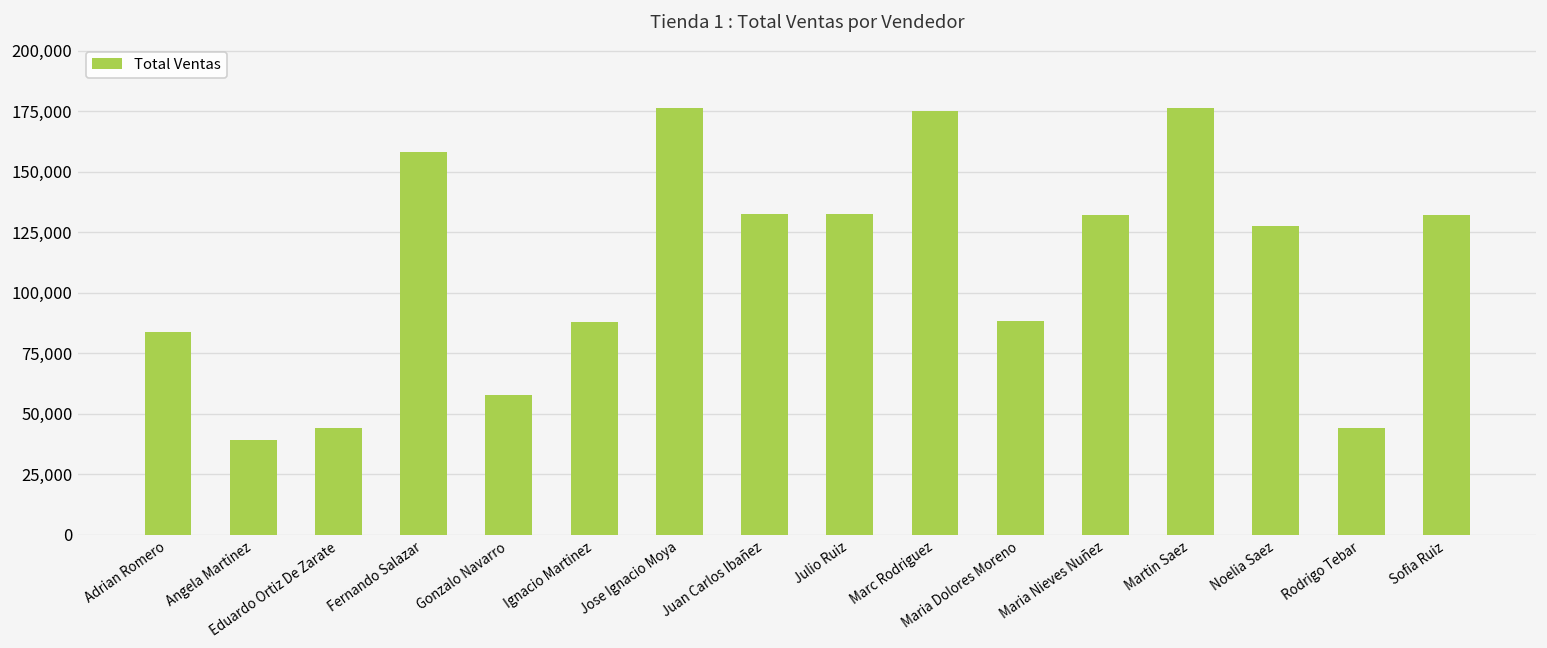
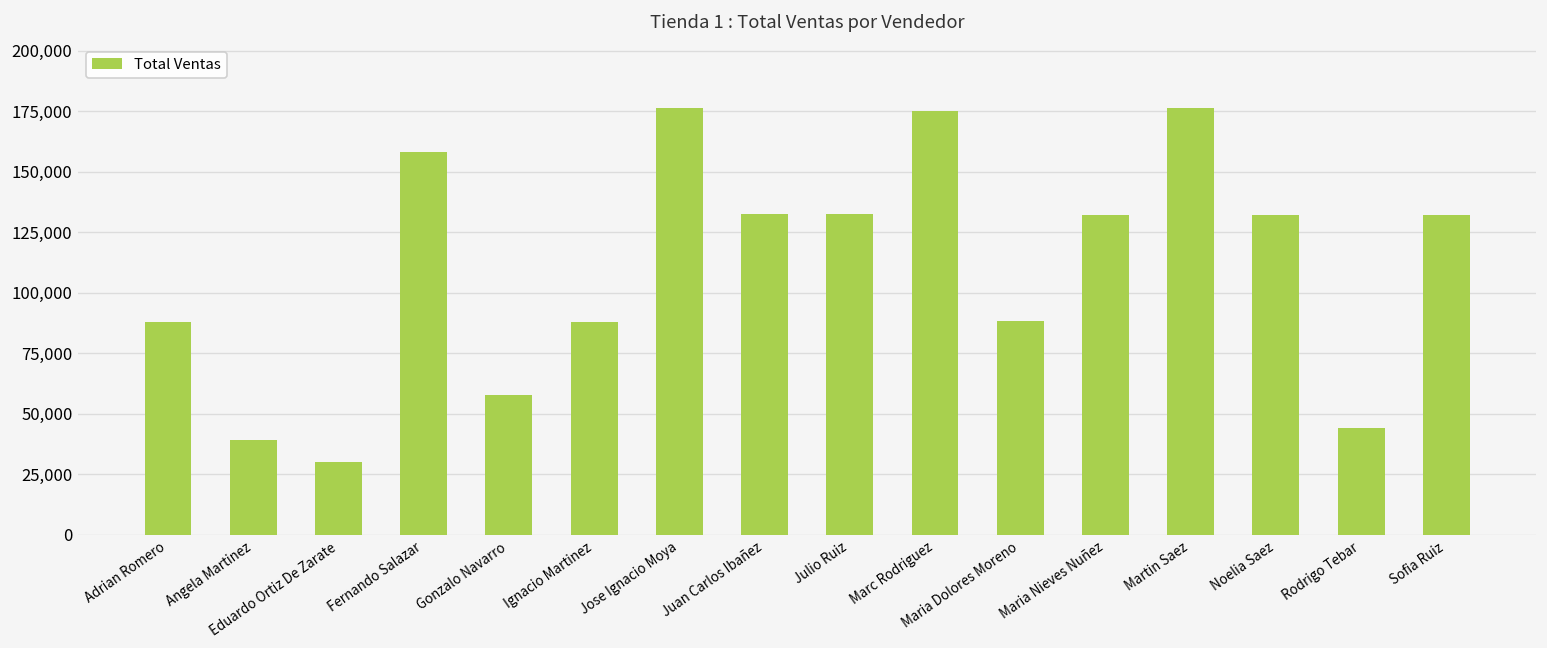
Adrian Romero: 84,000 -> 88,000
Eduardo Ortiz De Zarate: 44,000 -> 30,000
Noelia Saez: 127,000 -> 132,000
